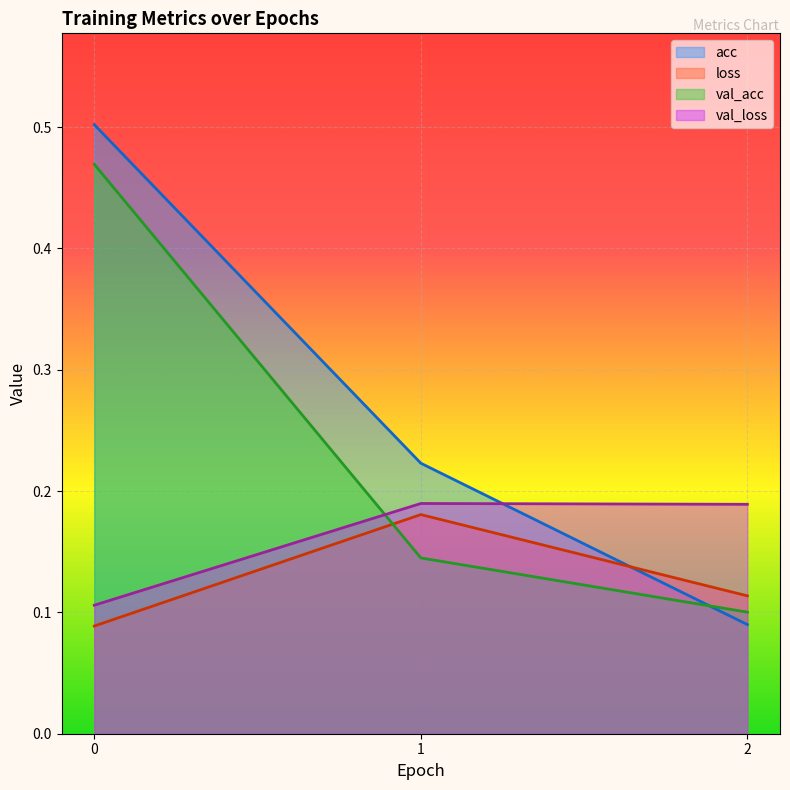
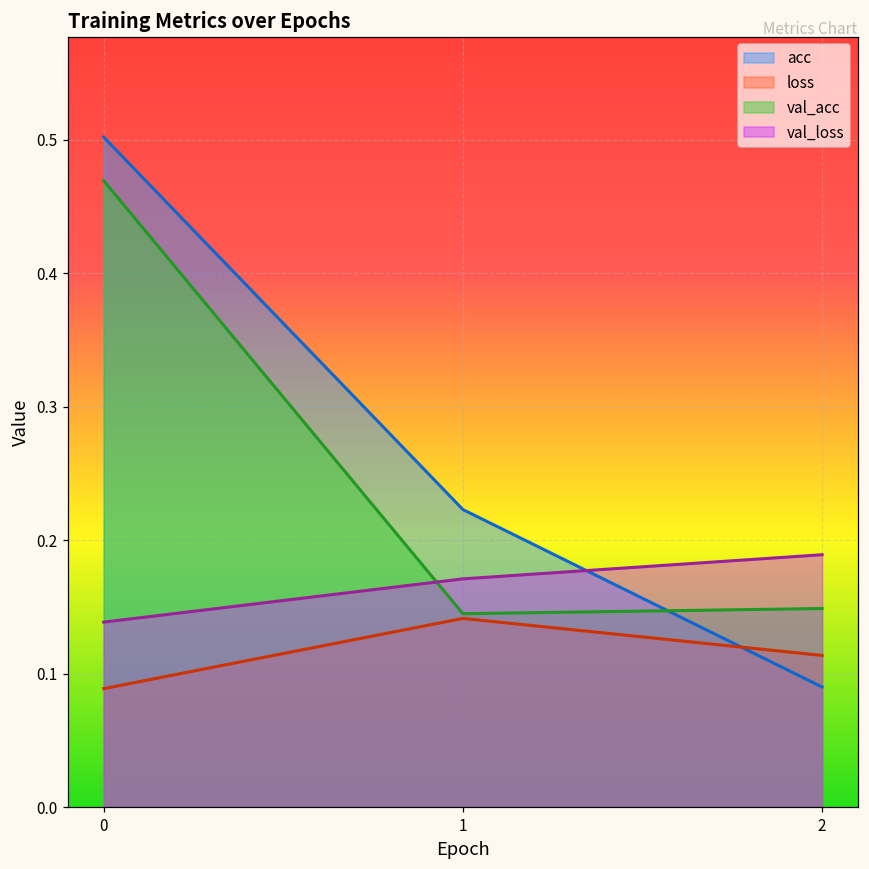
val_loss, 0: 0.106 -> 0.139
loss, 1: 0.181 -> 0.141
val_loss, 1: 0.190 -> 0.171
val_acc, 2: 0.100 -> 0.149
